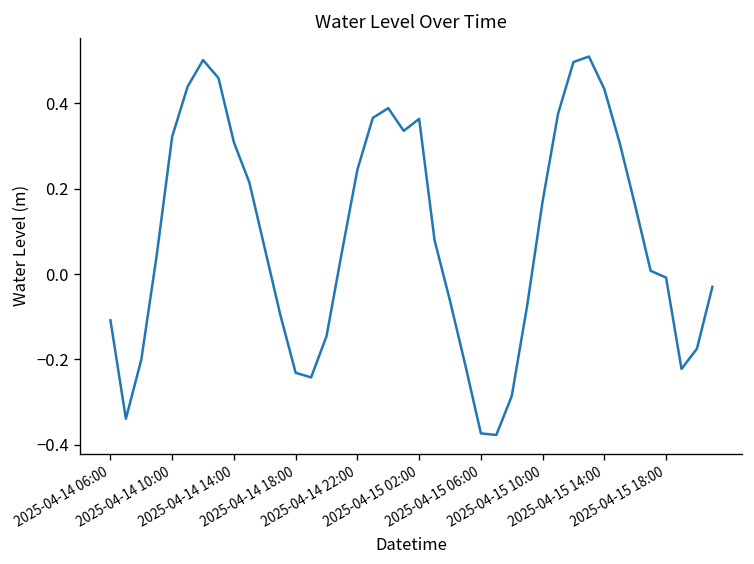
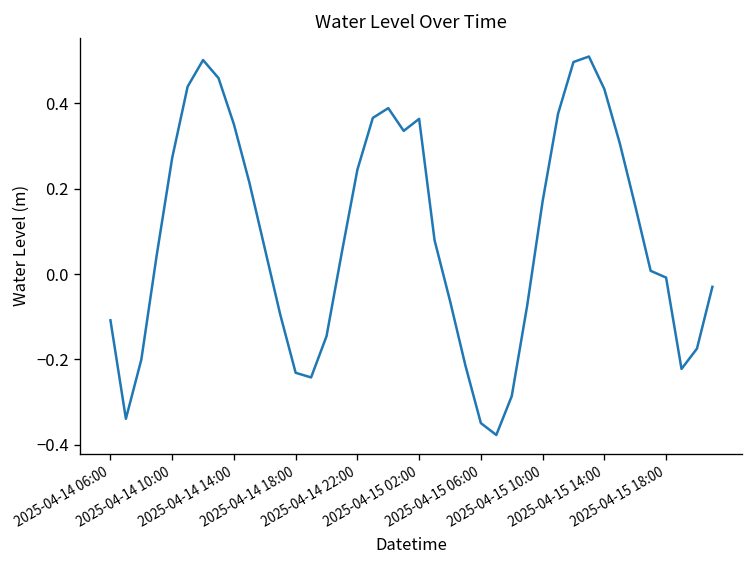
2025-04-14 10:00: 0.32 -> 0.27
2025-04-14 14:00: 0.31 -> 0.35
2025-04-15 06:00: -0.37 -> -0.35
